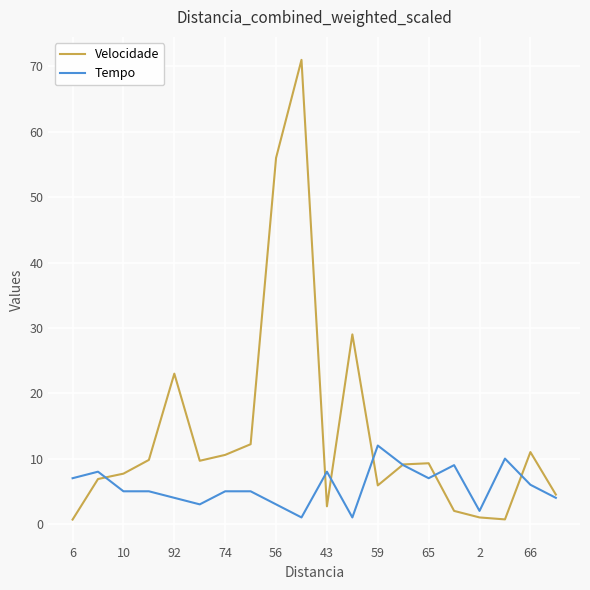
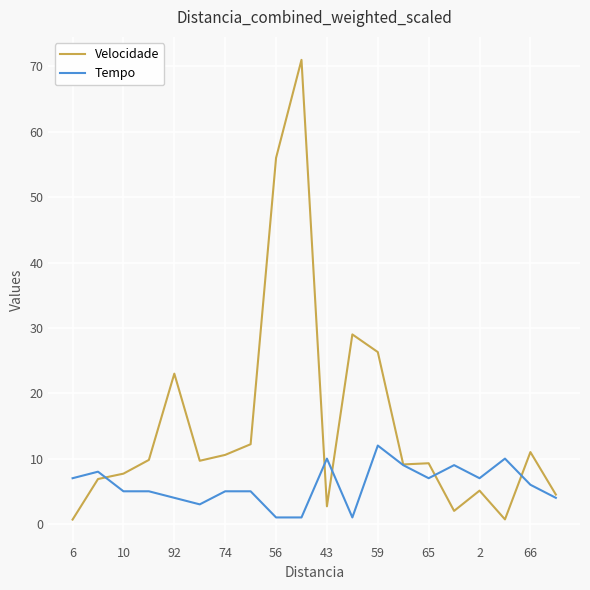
Tempo, 56: 3 -> 1
Tempo, 43: 8 -> 10
Velocidade, 59: 6 -> 26
Velocidade, 2: 1 -> 5
Tempo, 2: 2 -> 7
